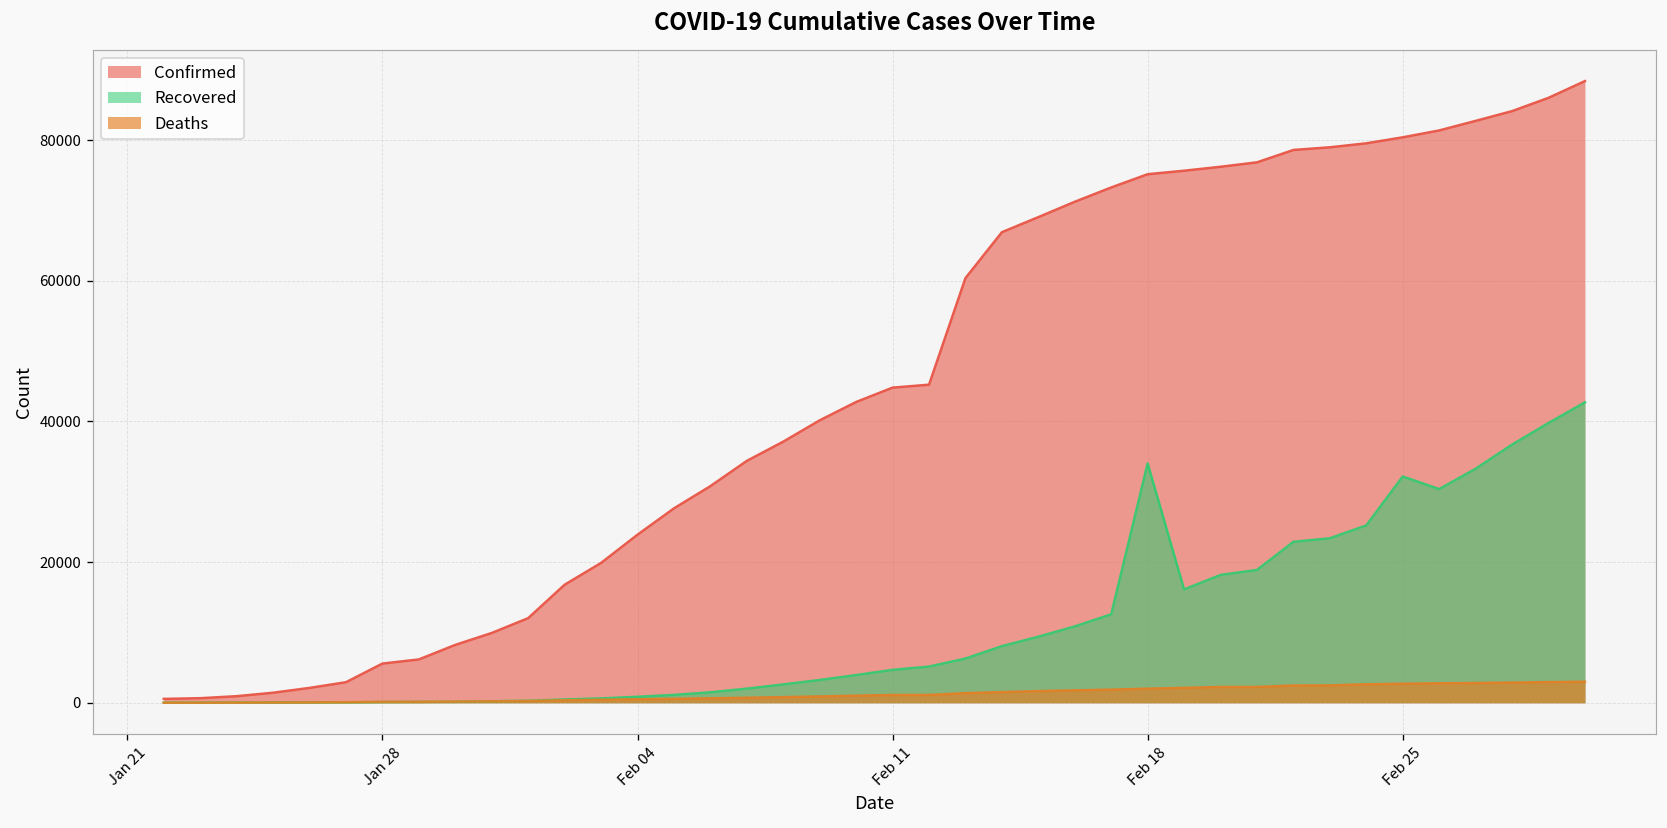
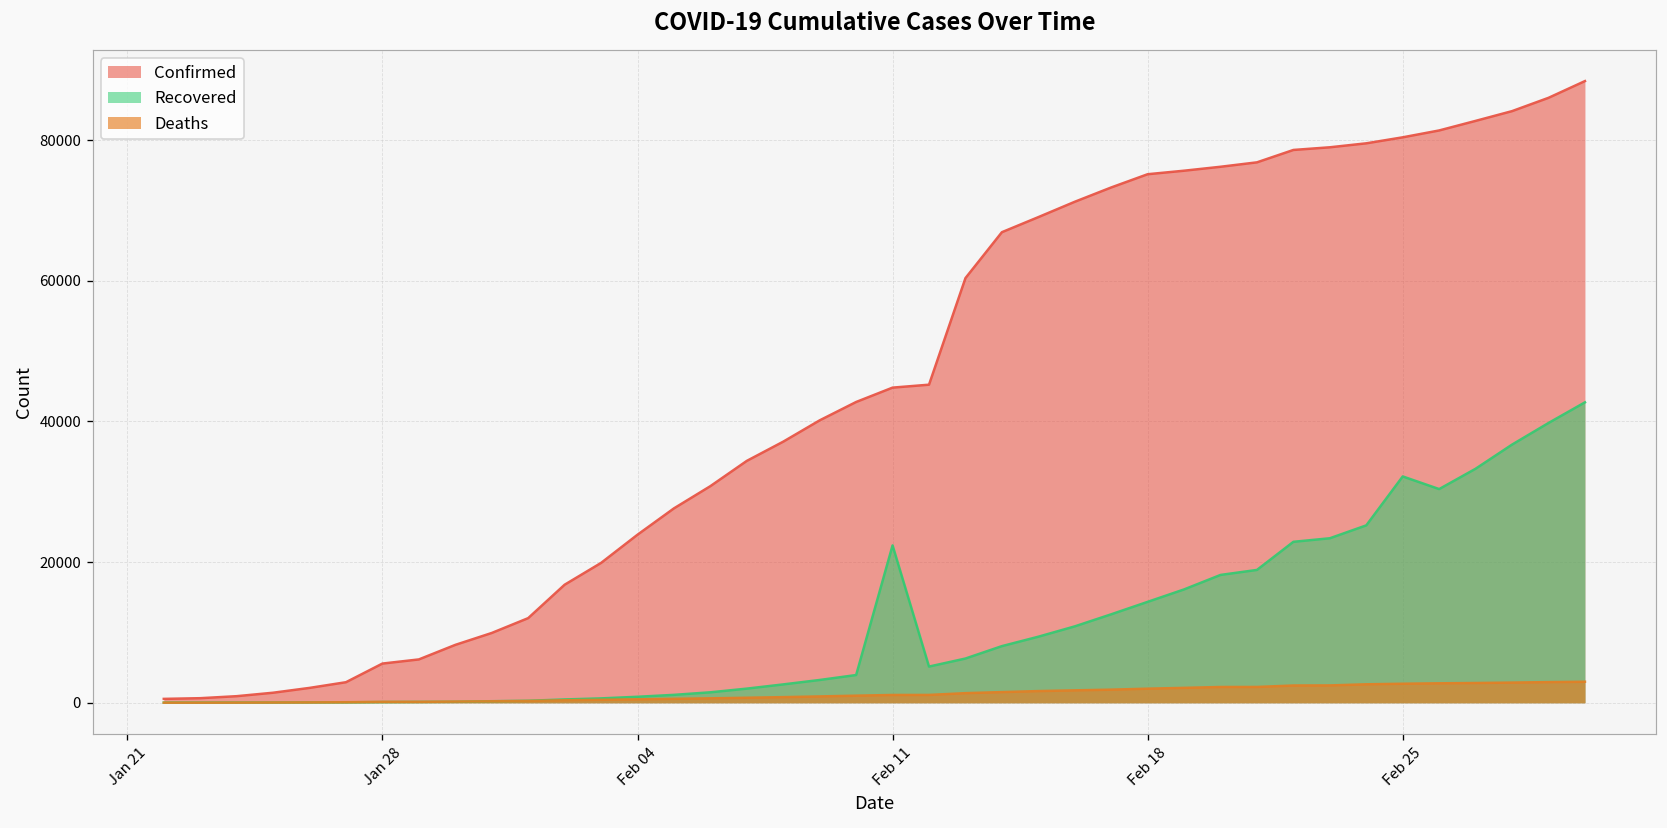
Recovered, Feb 11: 5000 -> 22000
Recovered, Feb 18: 34000 -> 14000
